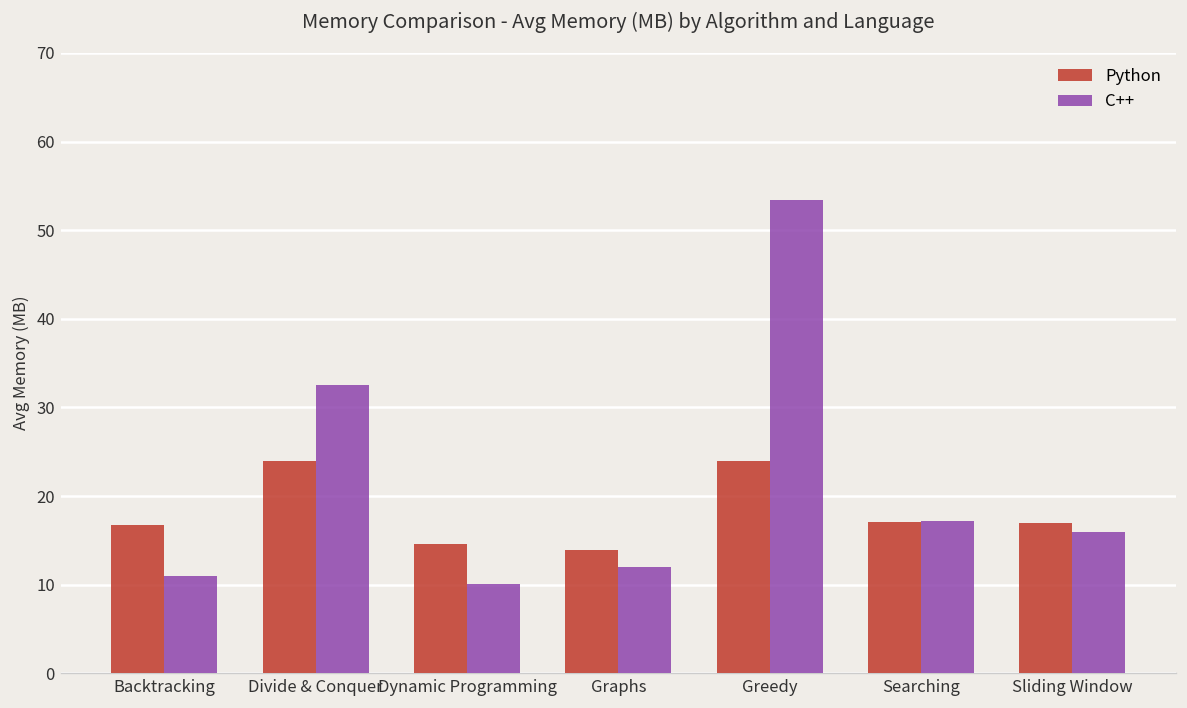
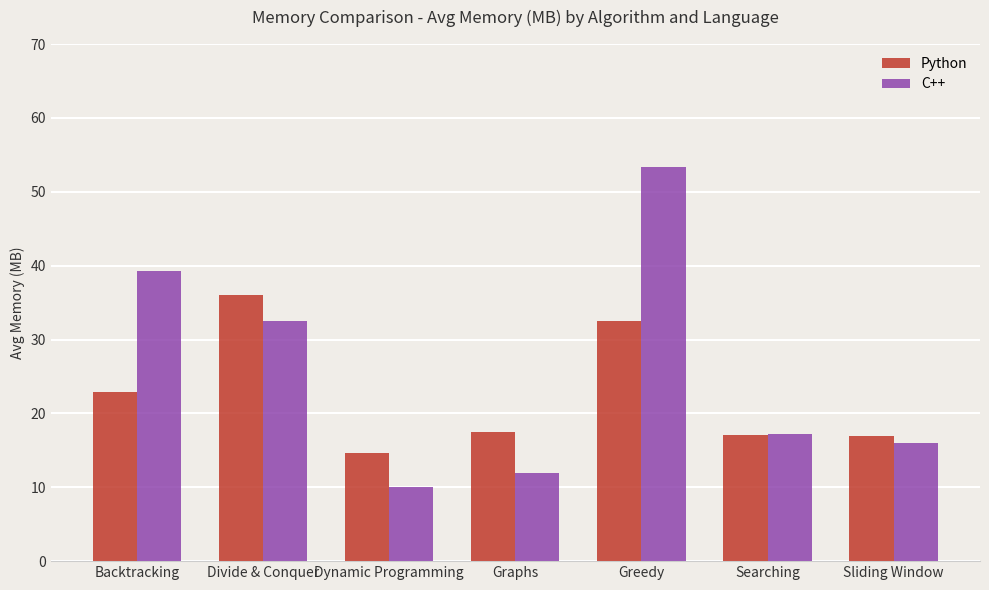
Python, Backtracking: 17 -> 23
C++, Backtracking: 11 -> 39
Python, Divide & Conquer: 24 -> 36
Python, Graphs: 14 -> 17
Python, Greedy: 24 -> 33
